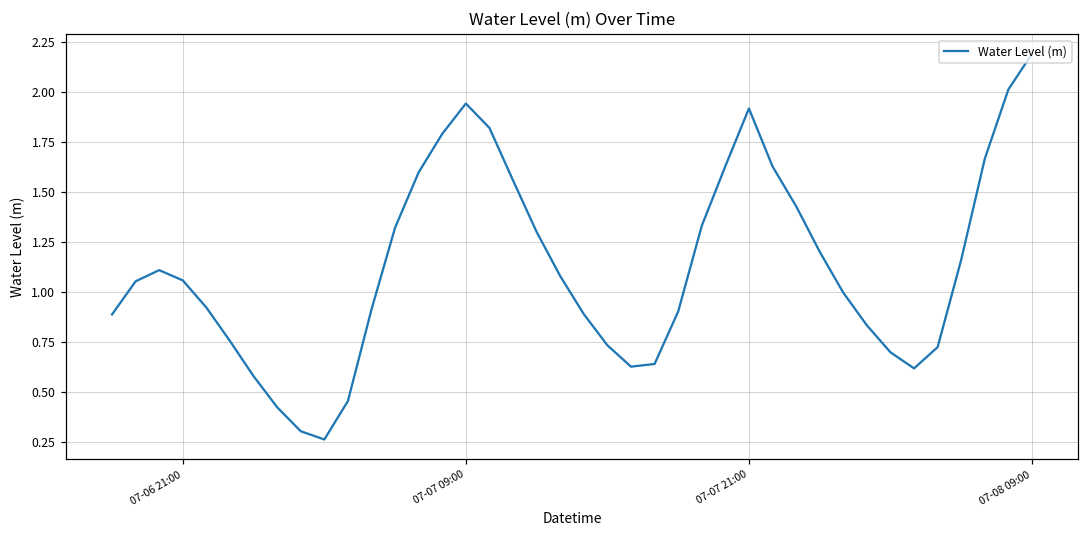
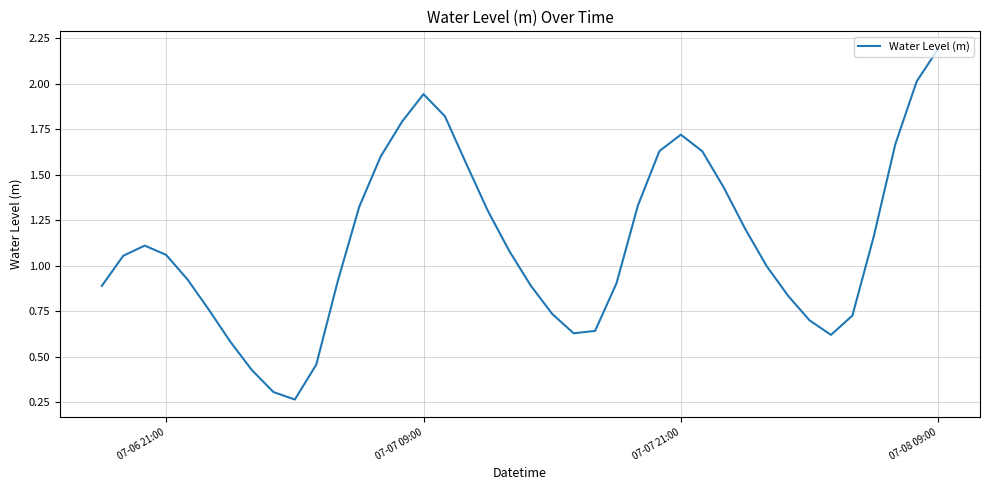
07-07 21:00: 1.92 -> 1.72
